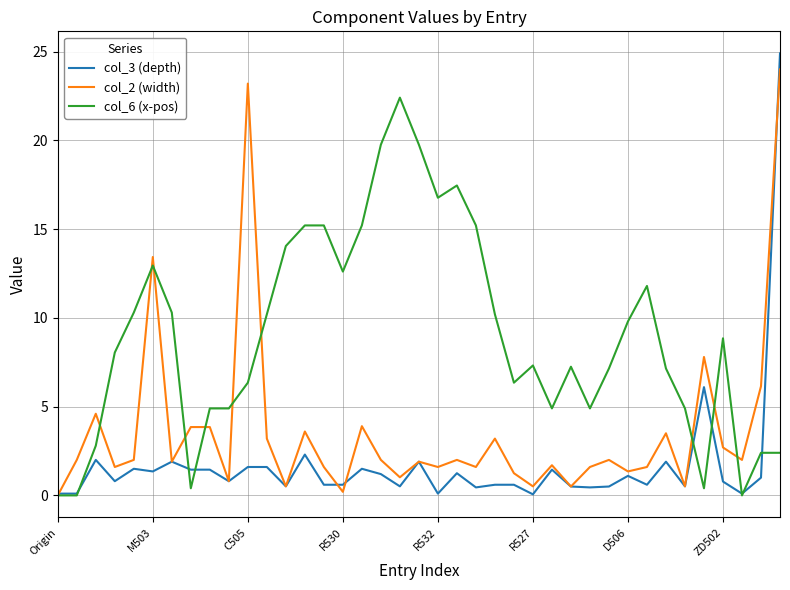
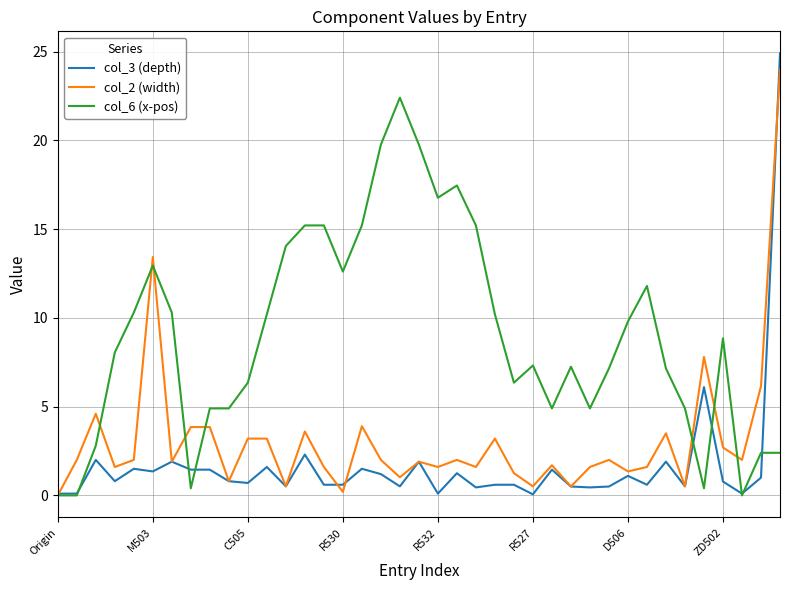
col_3 (depth), C505: 1.6 -> 0.7
col_2 (width), C505: 23.2 -> 3.2
